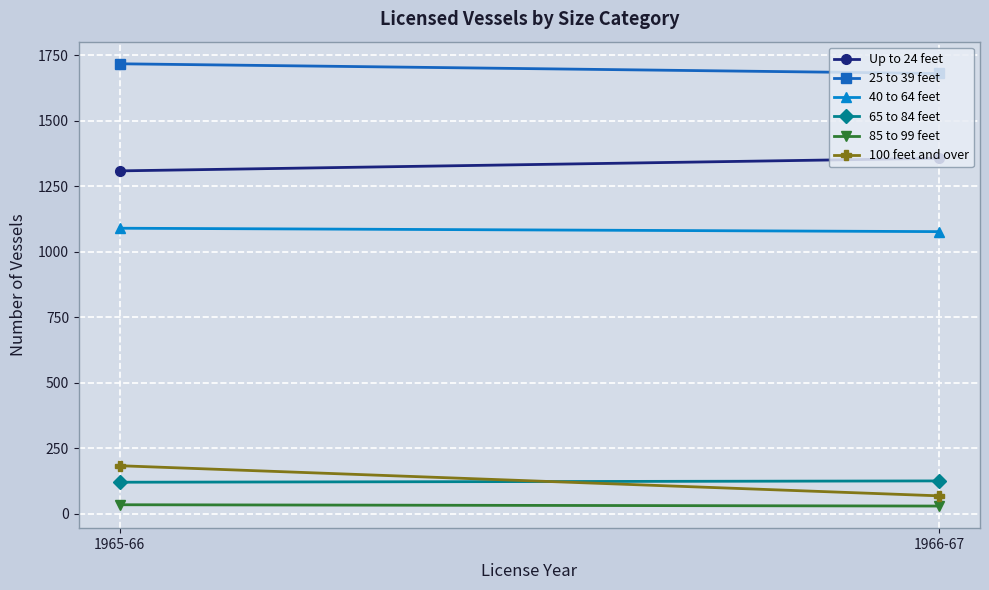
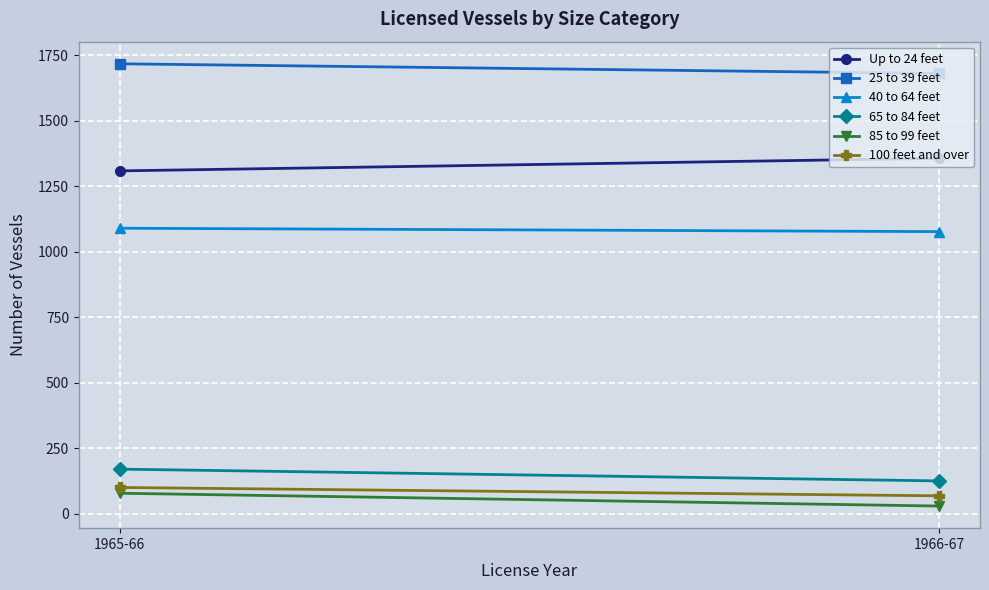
65 to 84 feet, 1965-66: 120 -> 170
85 to 99 feet, 1965-66: 30 -> 80
100 feet and over, 1965-66: 180 -> 100
